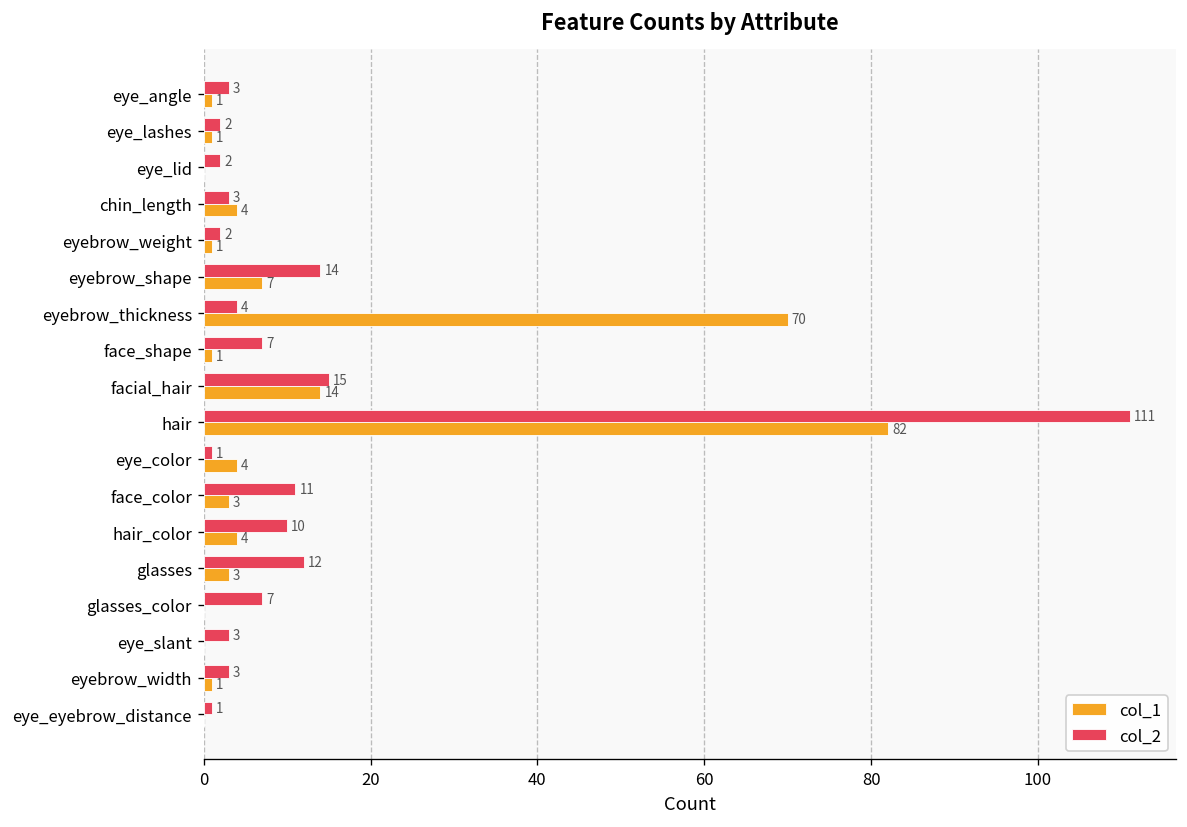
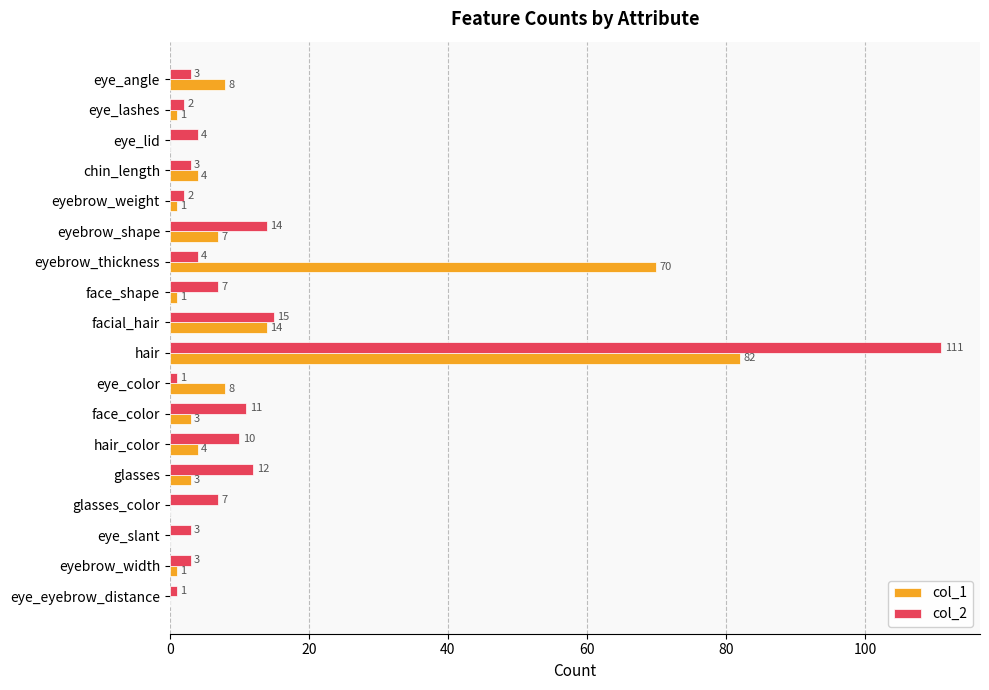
col_1, eye_angle: 1 -> 8
col_2, eye_lid: 2 -> 4
col_1, eye_color: 4 -> 8
